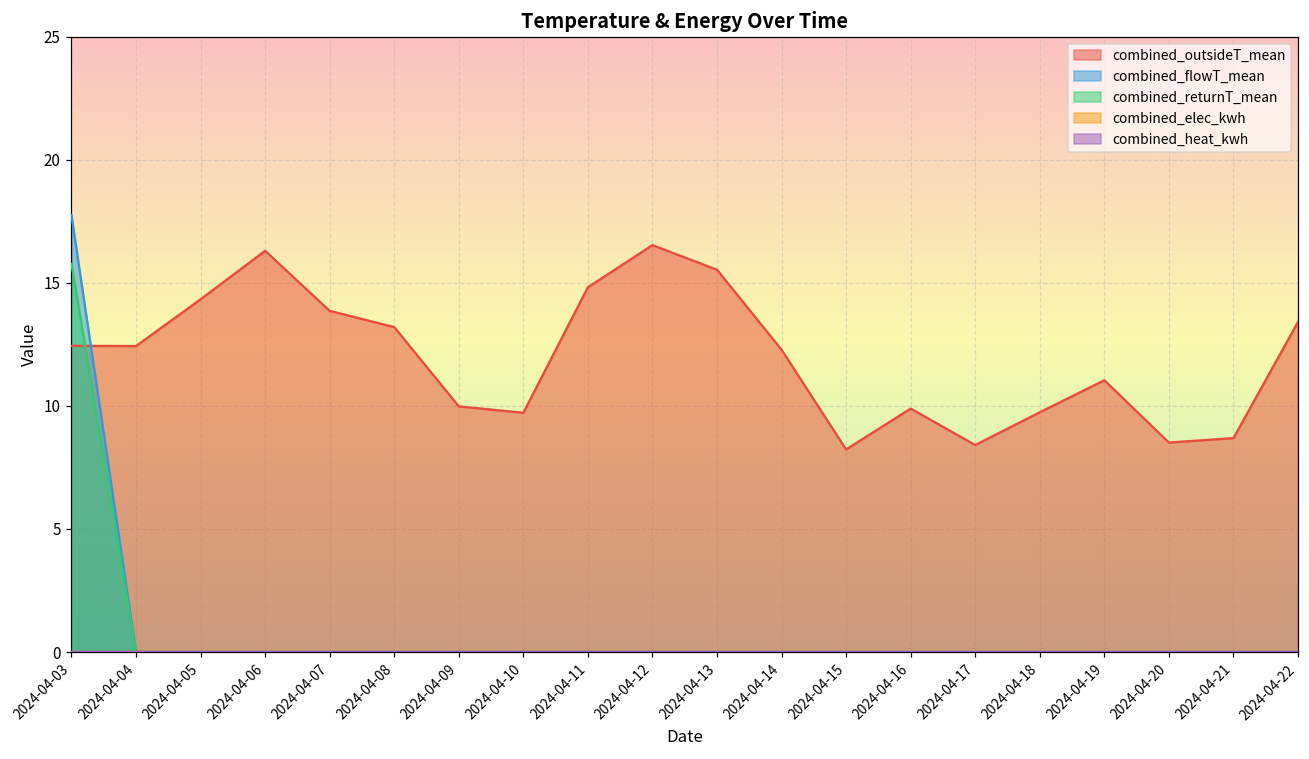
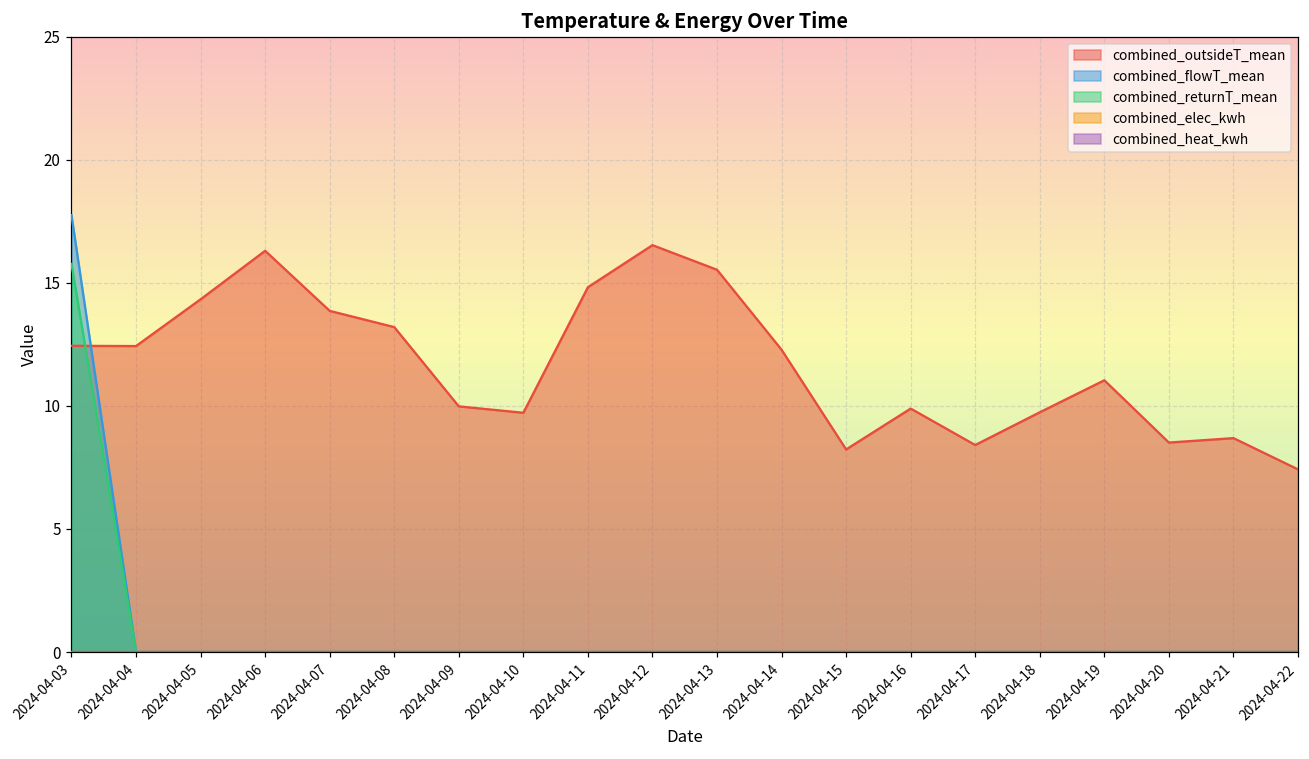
combined_outsideT_mean, 2024-04-22: 13.4 -> 7.4
